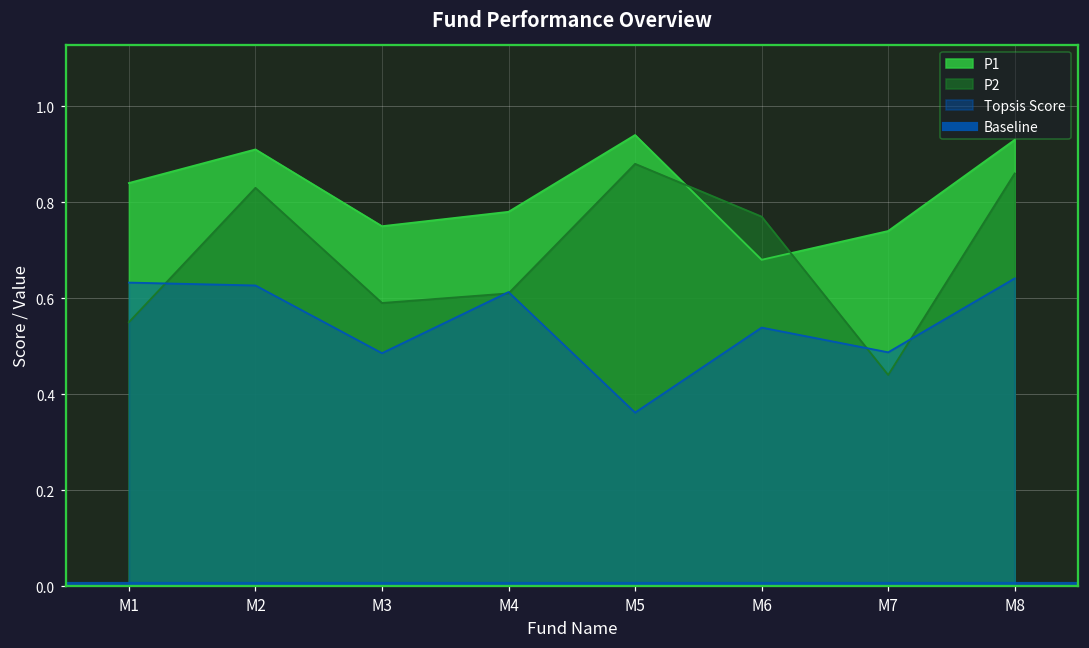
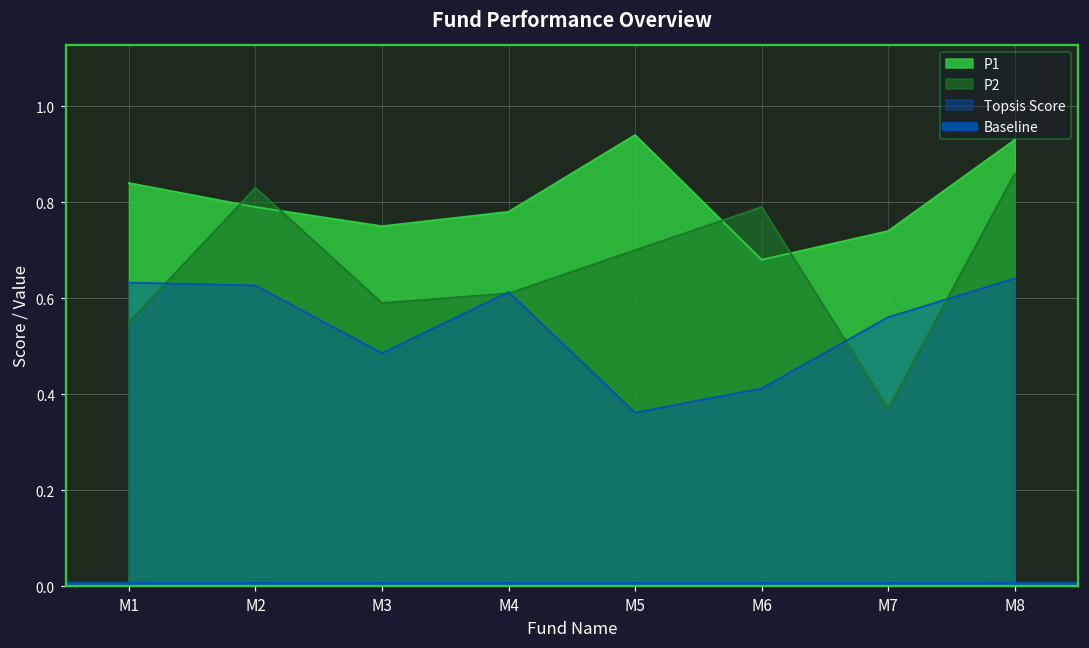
P1, M2: 0.91 -> 0.79
P2, M5: 0.88 -> 0.70
P2, M6: 0.77 -> 0.79
Topsis Score, M6: 0.54 -> 0.41
P2, M7: 0.44 -> 0.37
Topsis Score, M7: 0.49 -> 0.56
